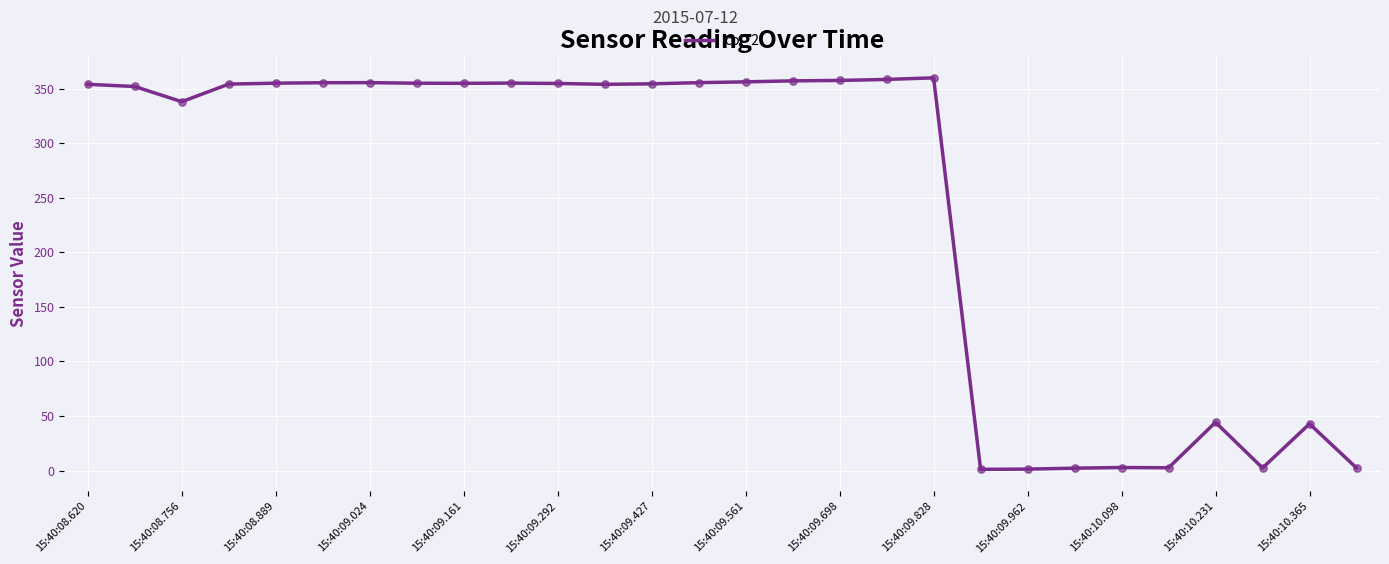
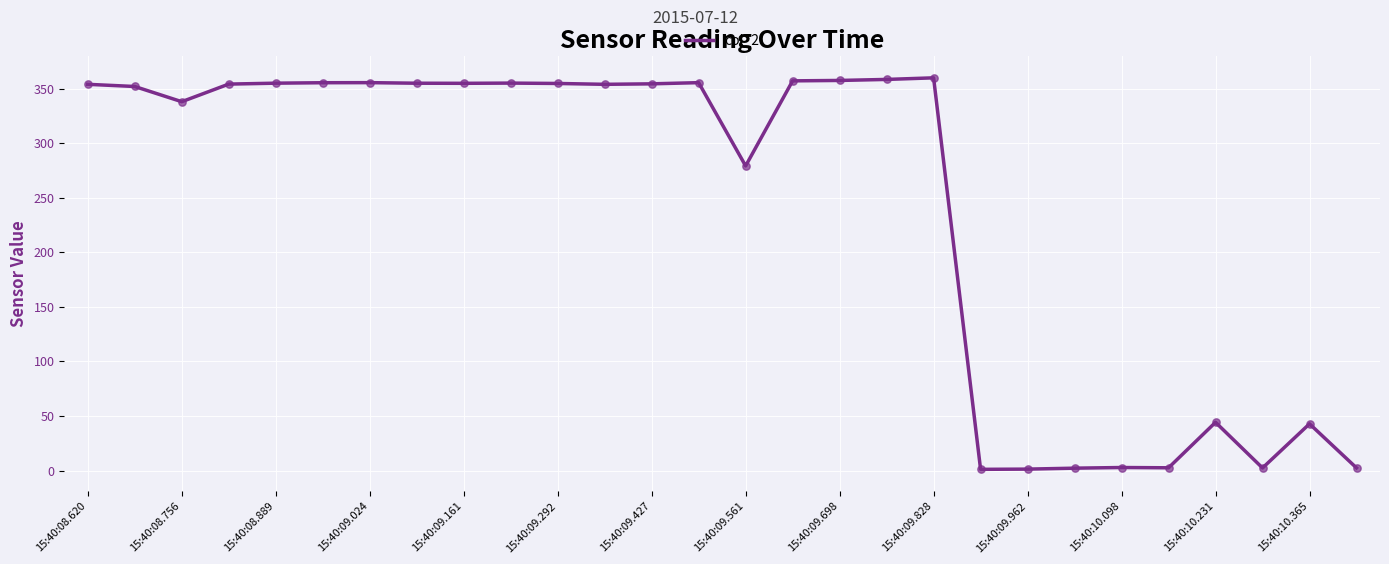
15:40:09.561: 356 -> 279
